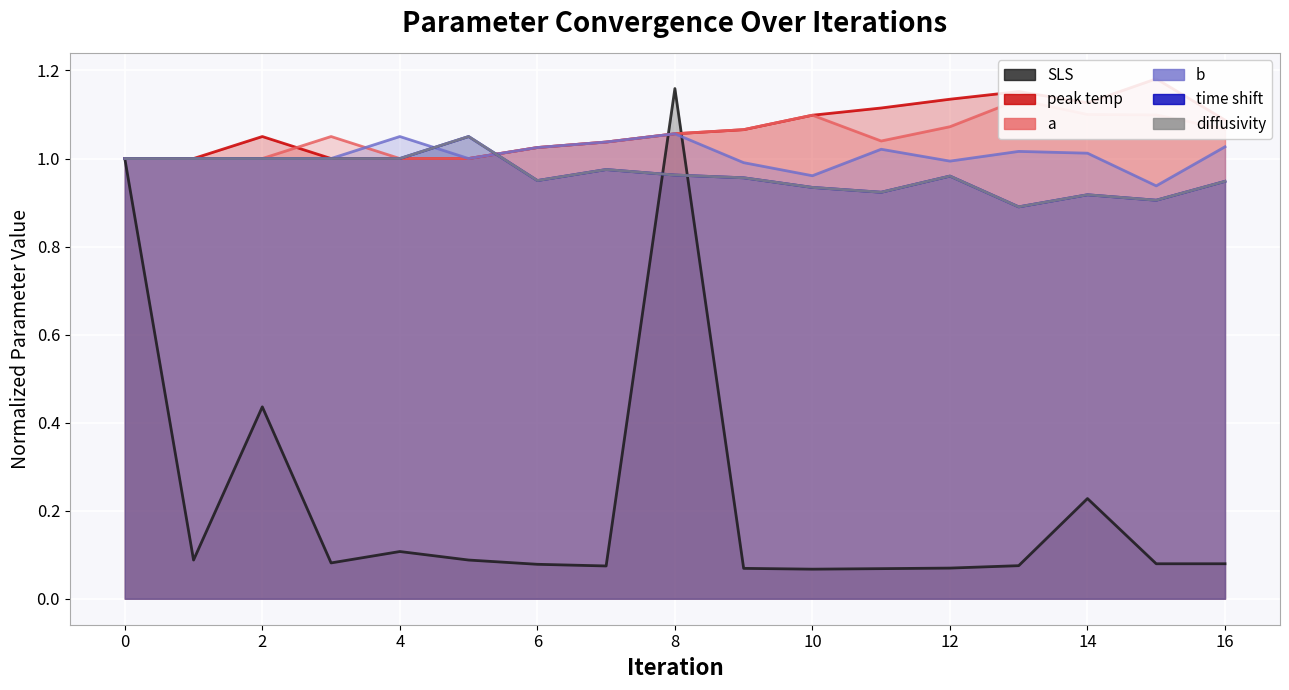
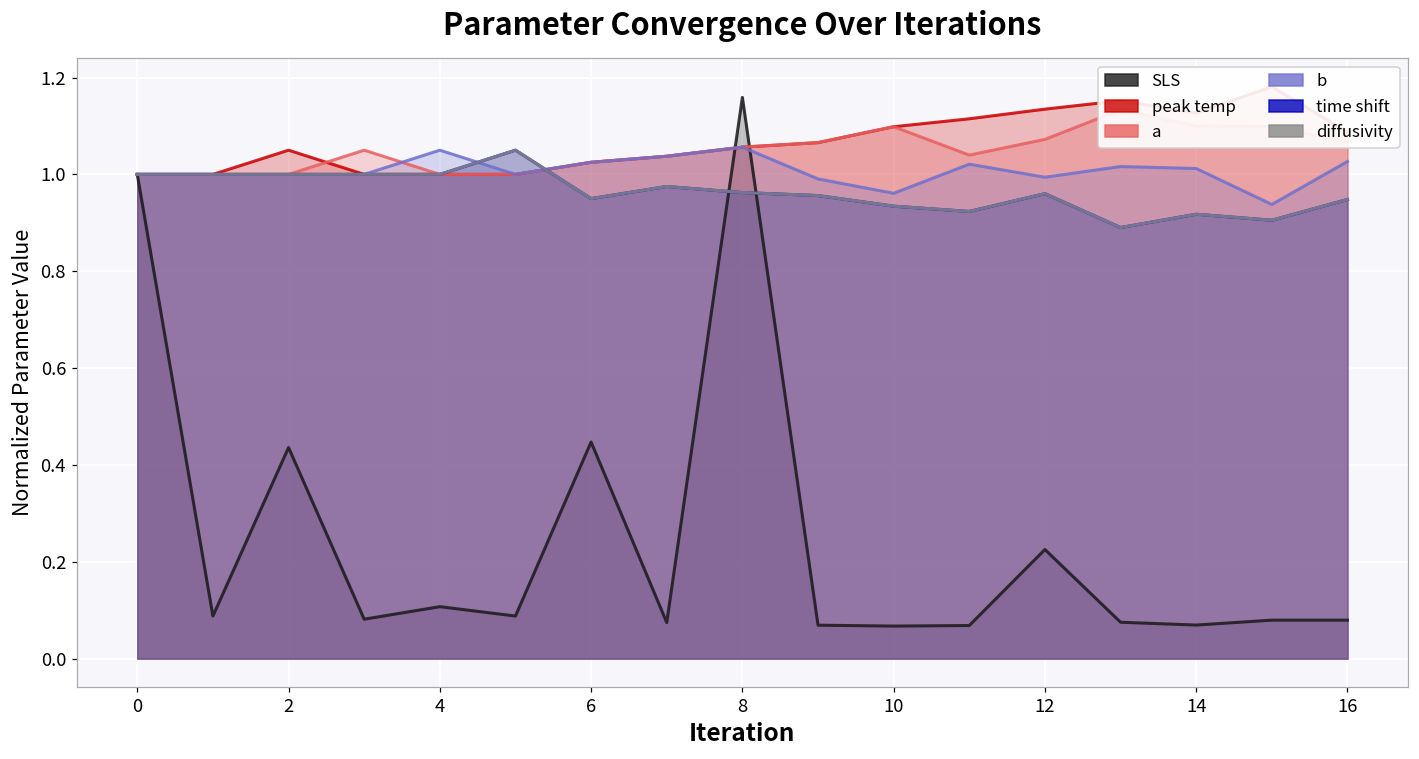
SLS, 6: 0.08 -> 0.45
SLS, 12: 0.07 -> 0.23
SLS, 14: 0.23 -> 0.07
